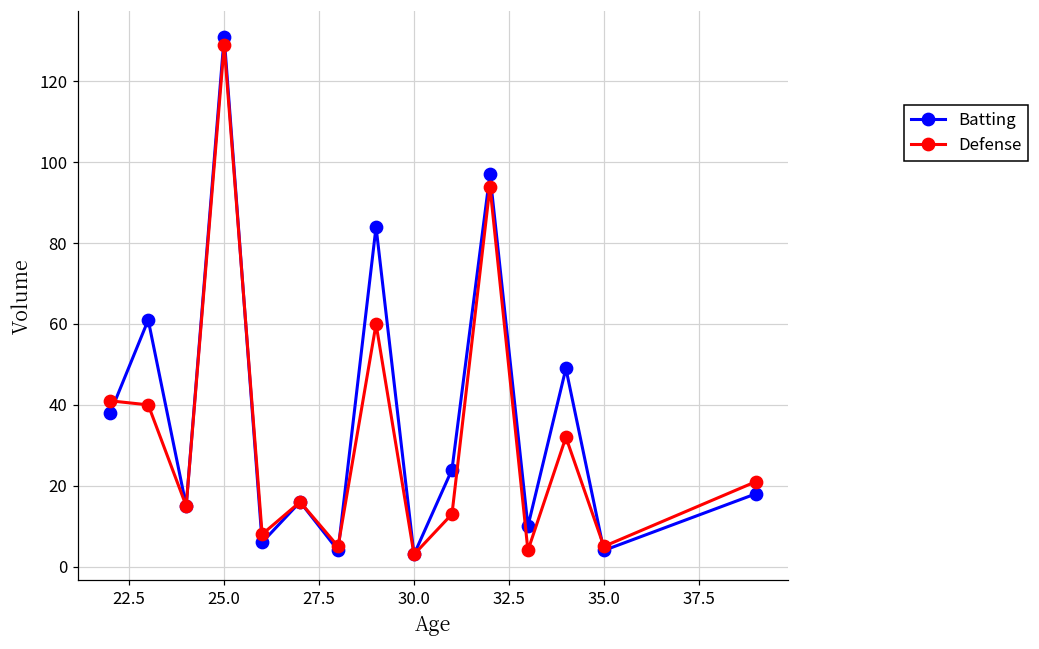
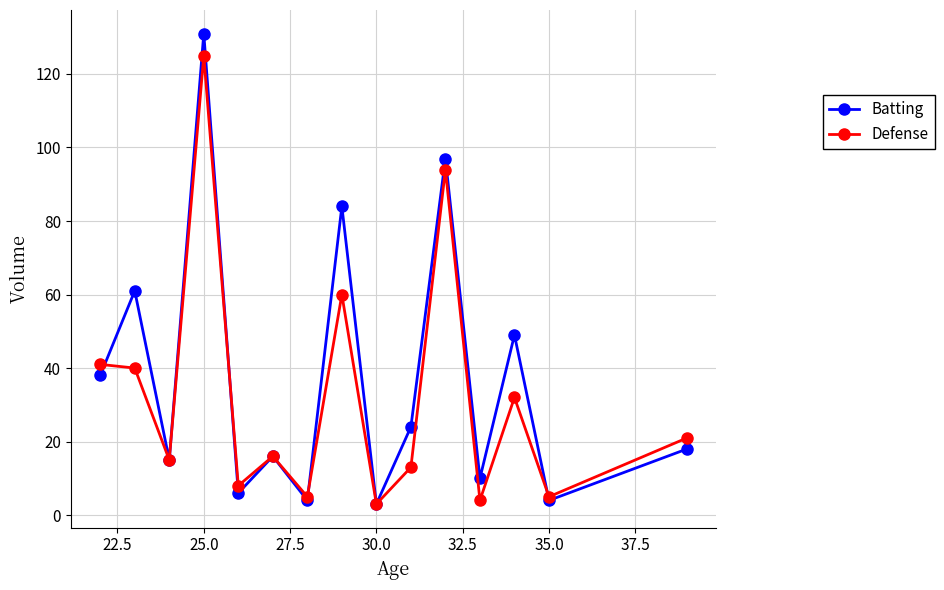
Defense, 25.0: 129 -> 125
